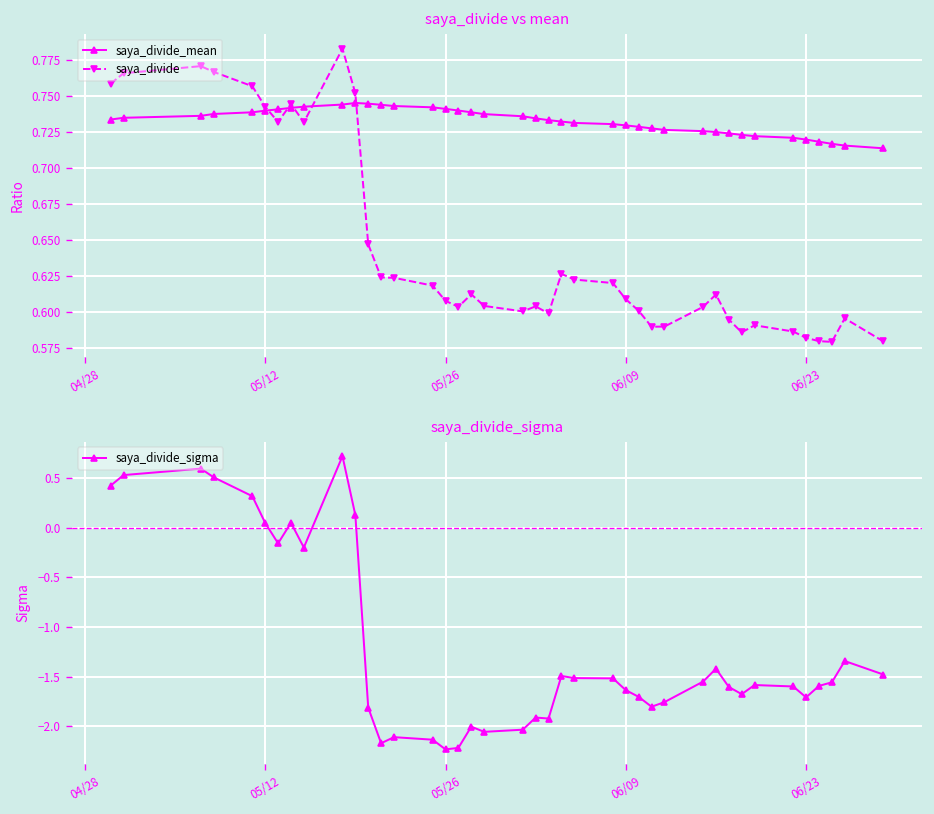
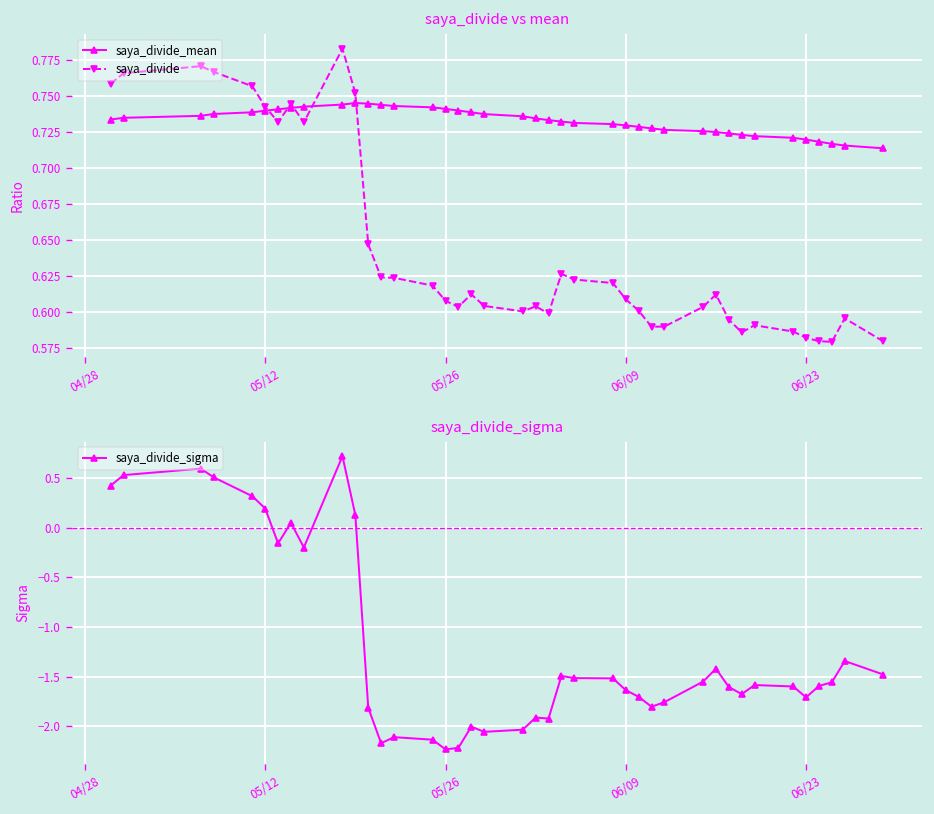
saya_divide_sigma, 05/12: 0.0 -> 0.2
